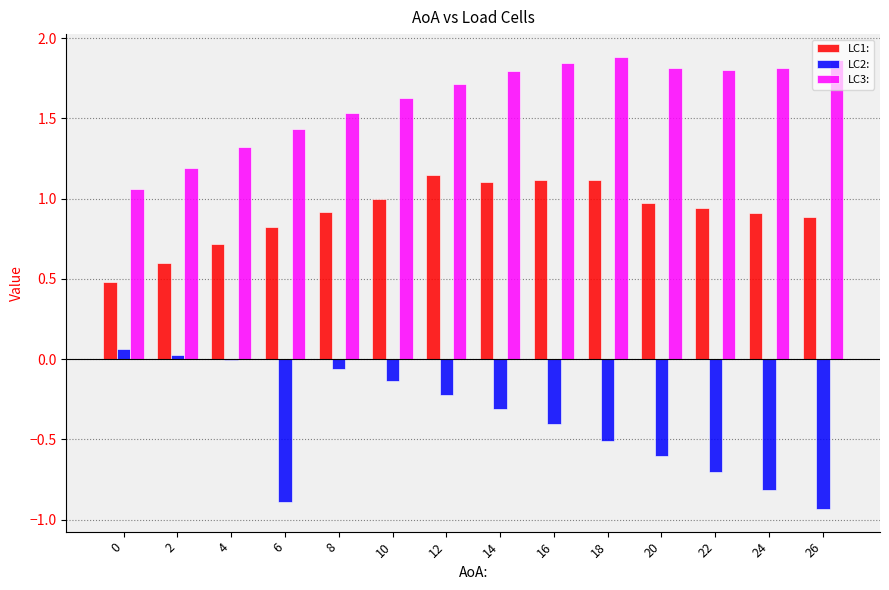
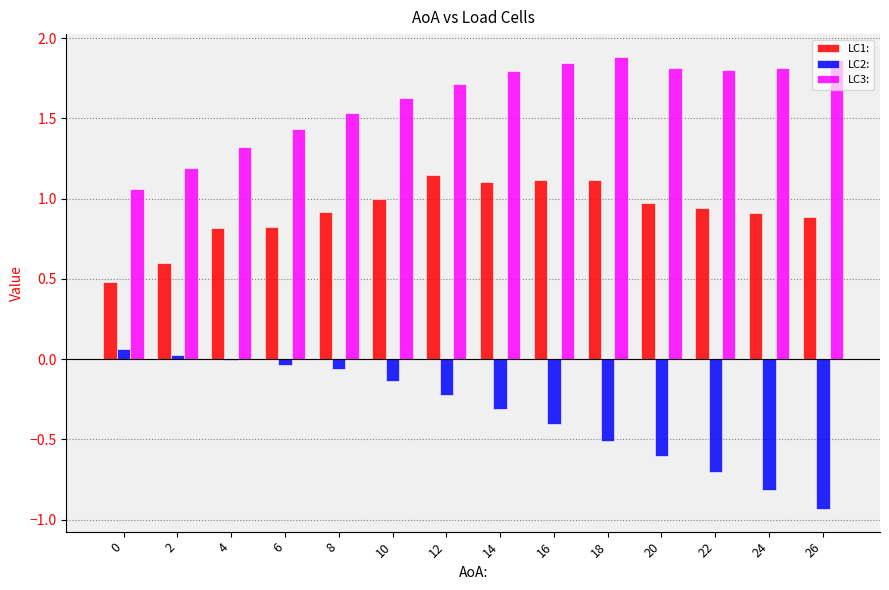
LC1:, 4: 0.72 -> 0.82
LC2:, 6: -0.89 -> -0.04
